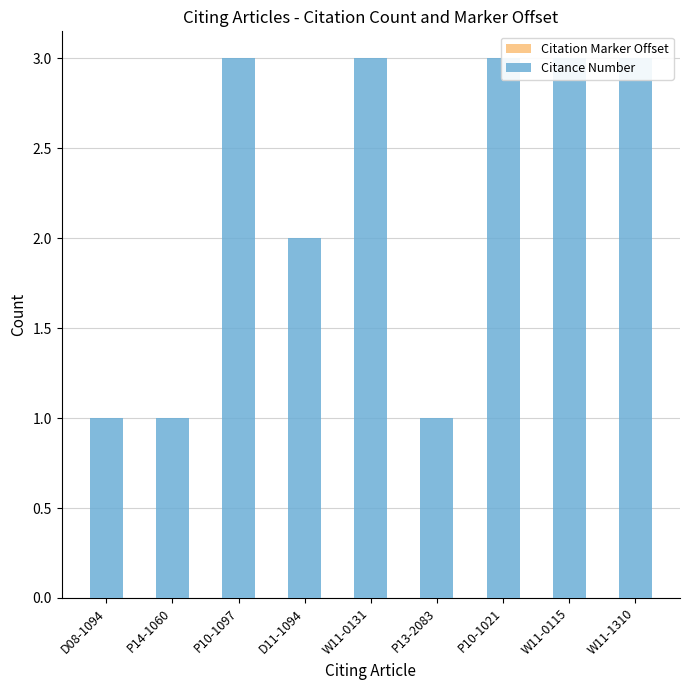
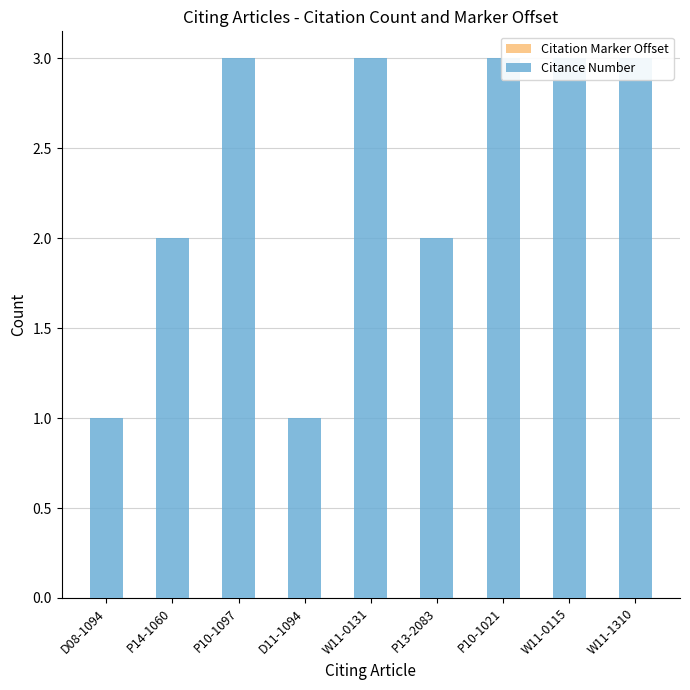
Citance Number, P14-1060: 1 -> 2
Citance Number, D11-1094: 2 -> 1
Citance Number, P13-2083: 1 -> 2
